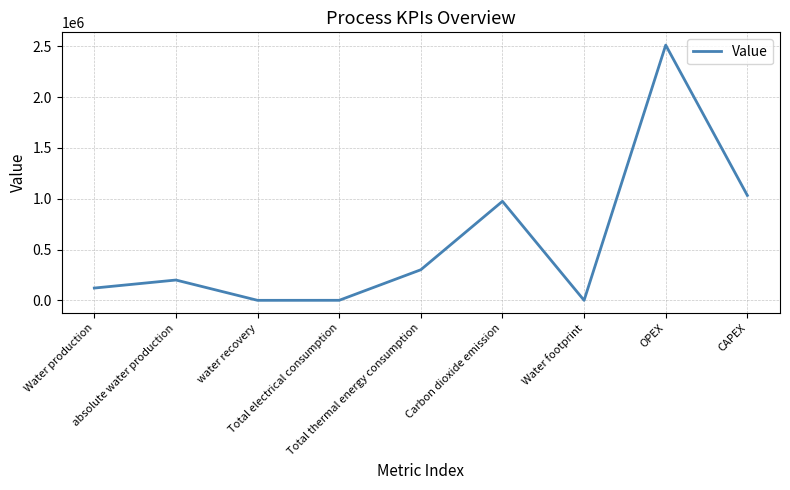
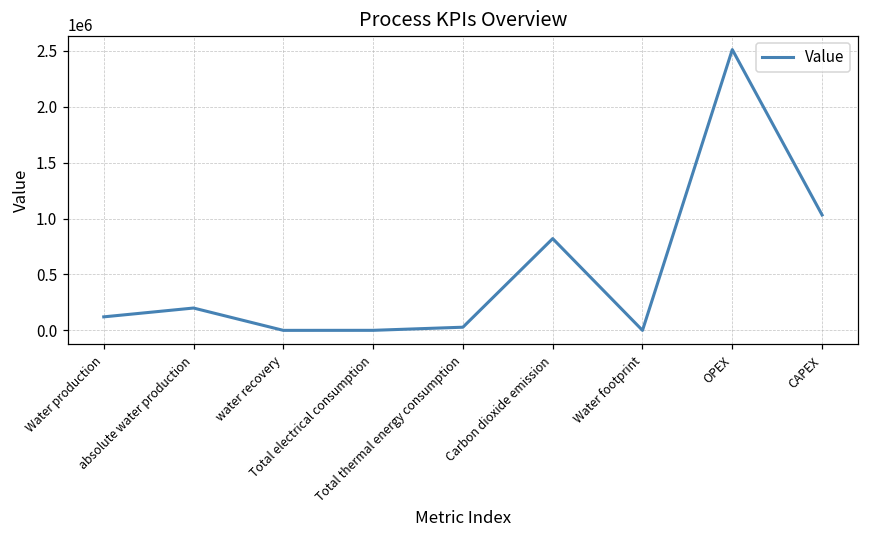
Total thermal energy consumption: 300000 -> 30000
Carbon dioxide emission: 970000 -> 820000
